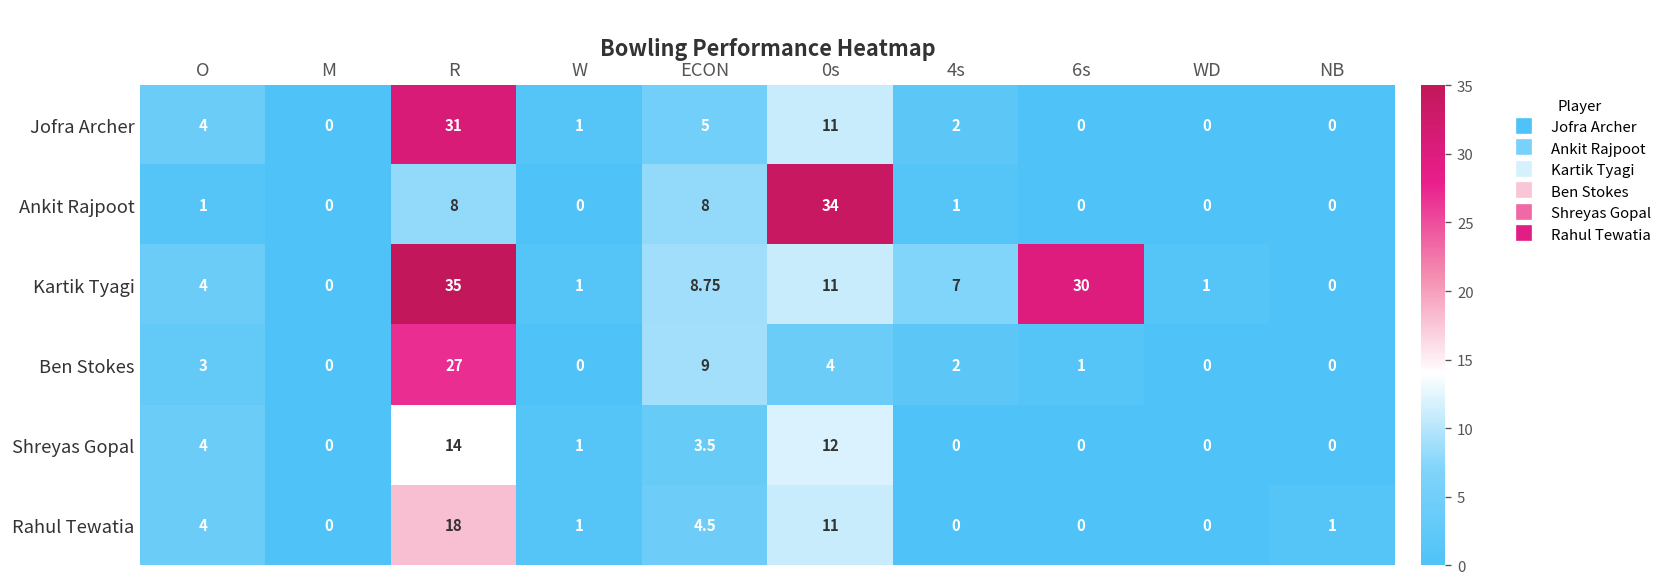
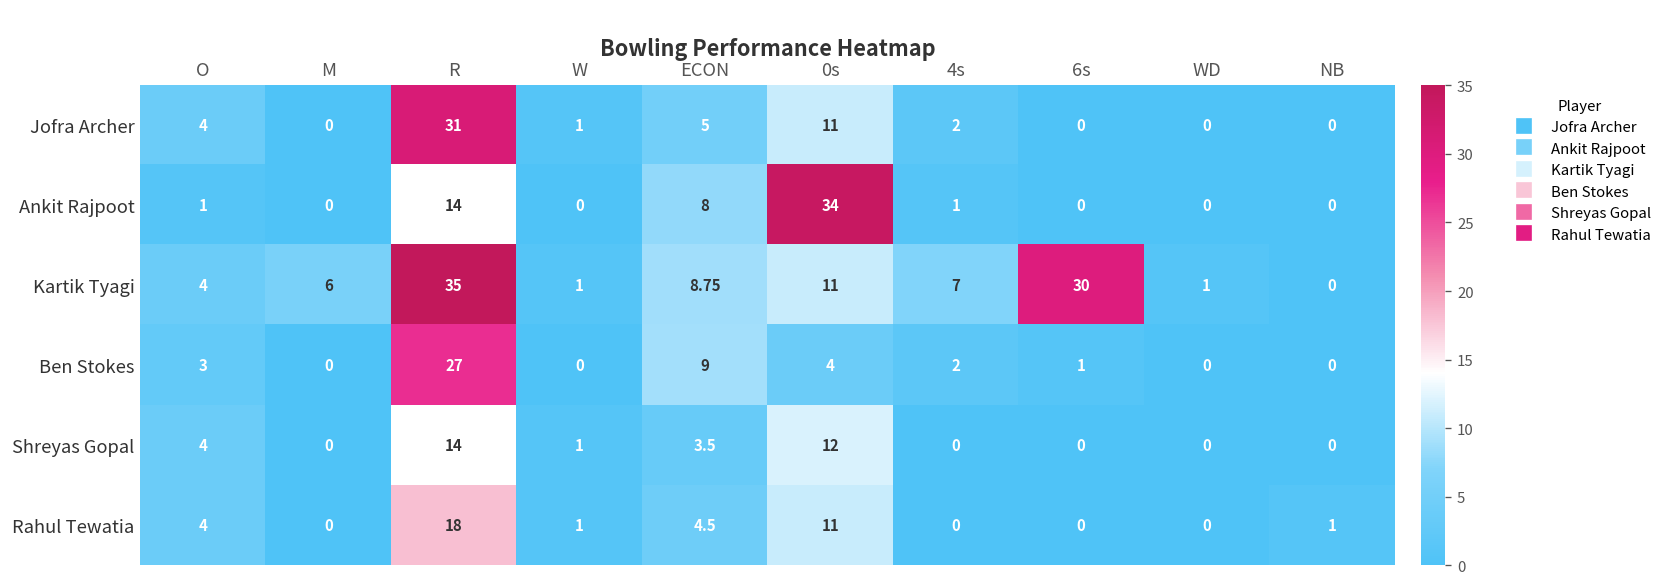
Ankit Rajpoot, R: 8 -> 14
Kartik Tyagi, M: 0 -> 6
